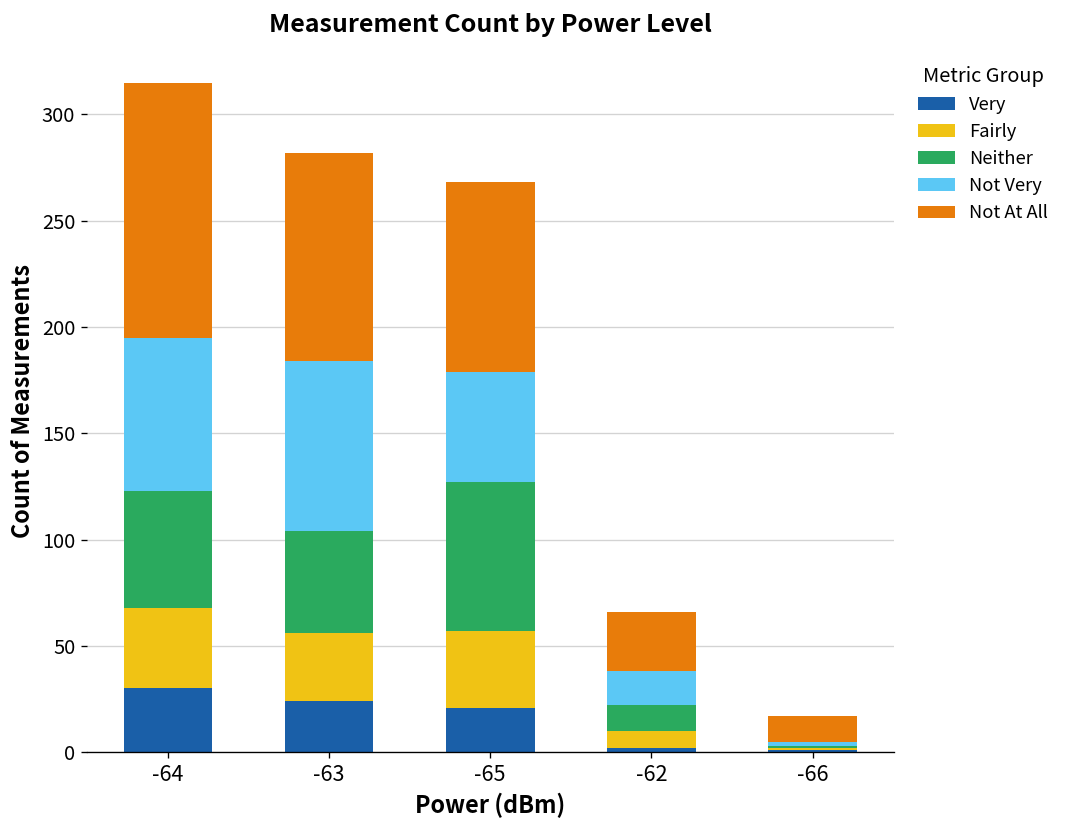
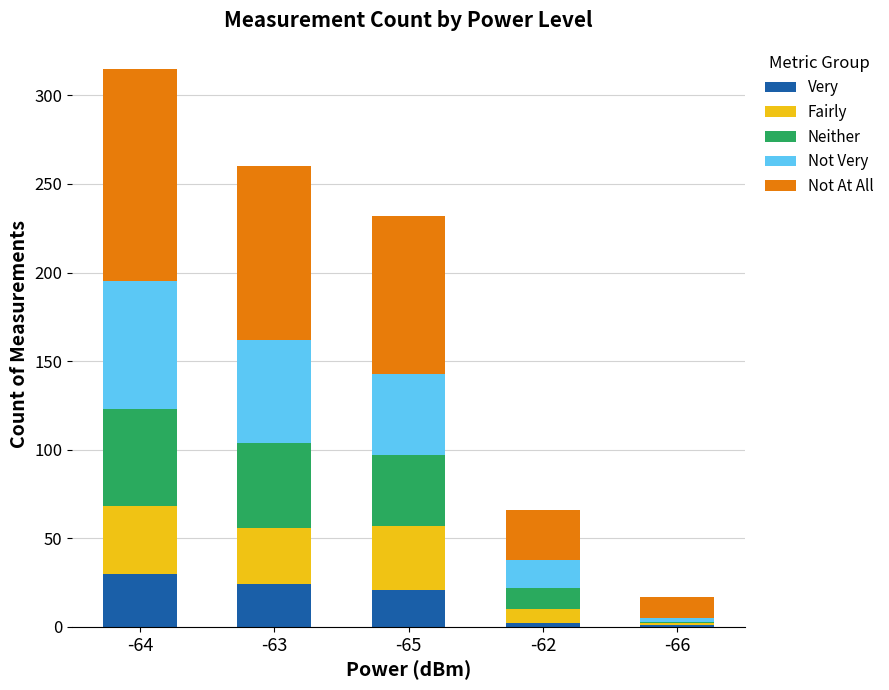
Not Very, -63: 80 -> 58
Neither, -65: 70 -> 40
Not Very, -65: 52 -> 46
